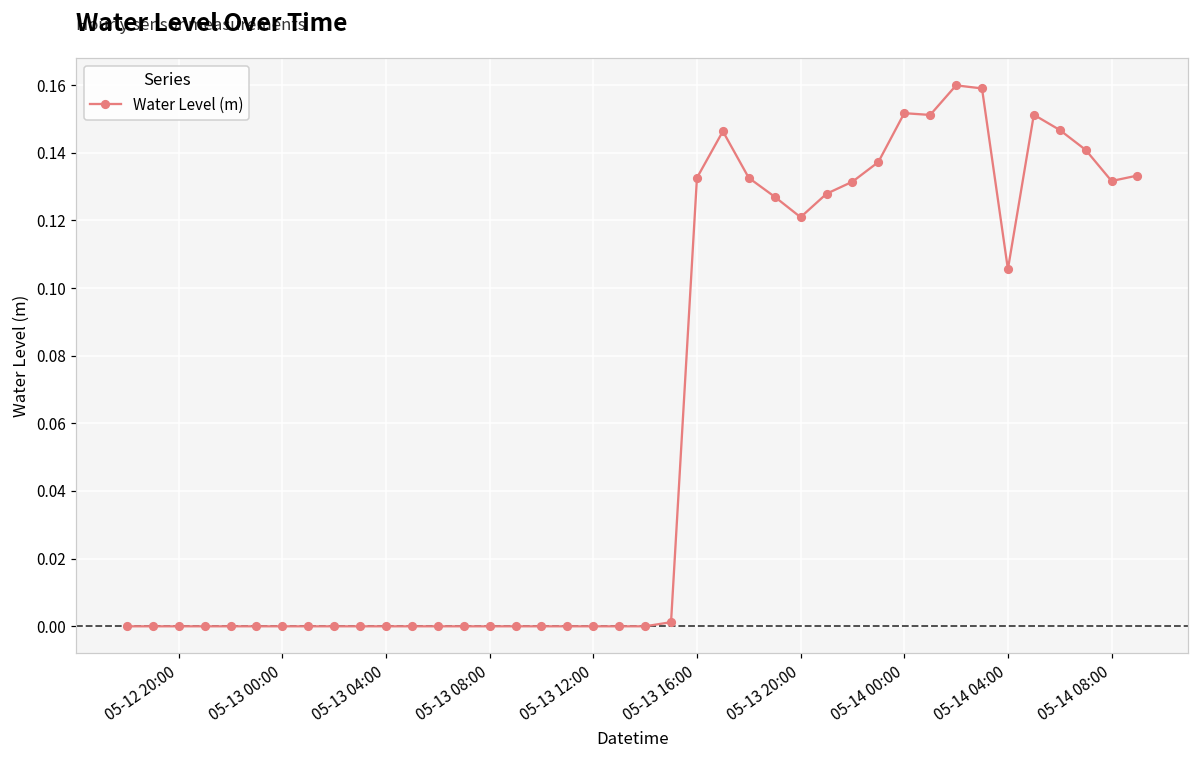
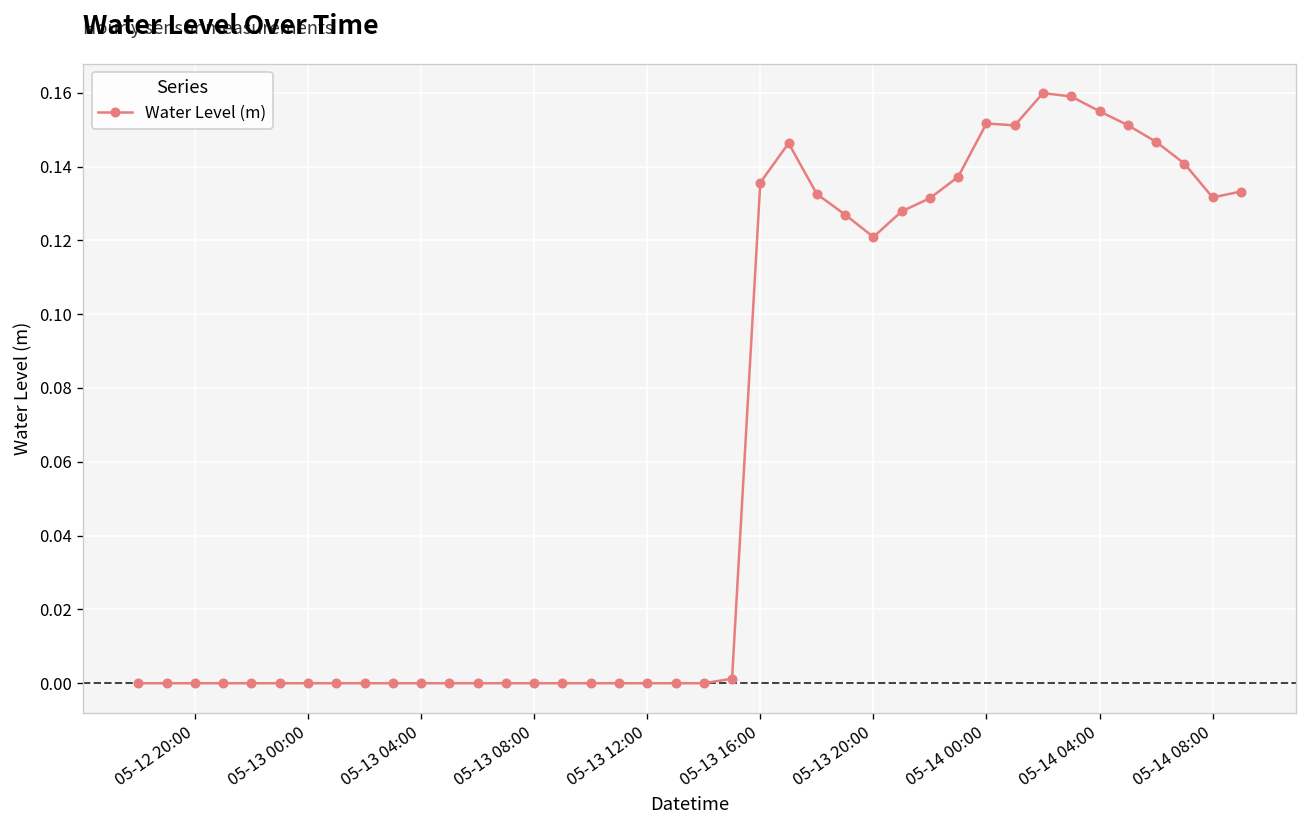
05-13 16:00: 0.133 -> 0.136
05-14 04:00: 0.106 -> 0.155
